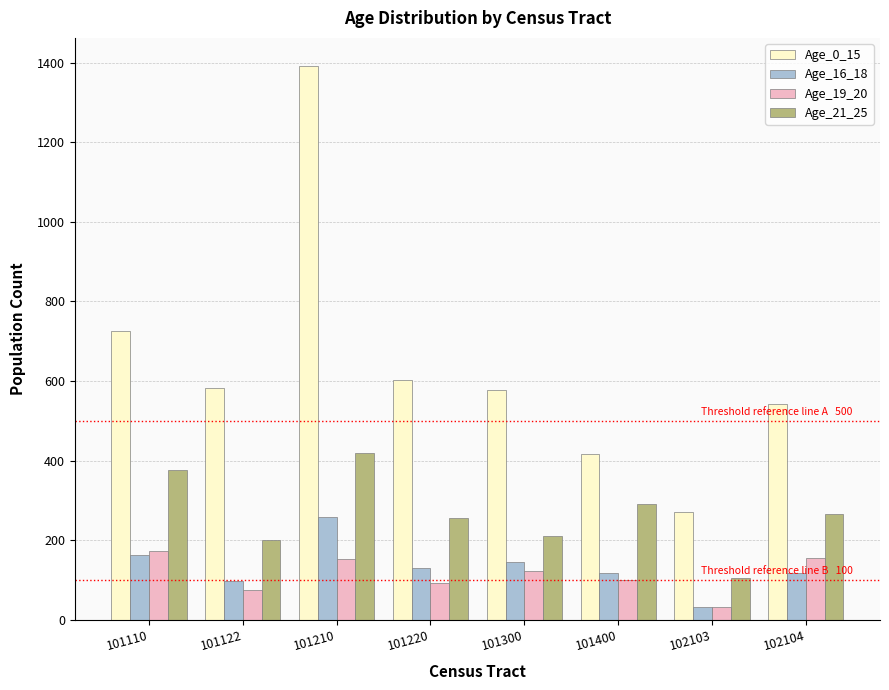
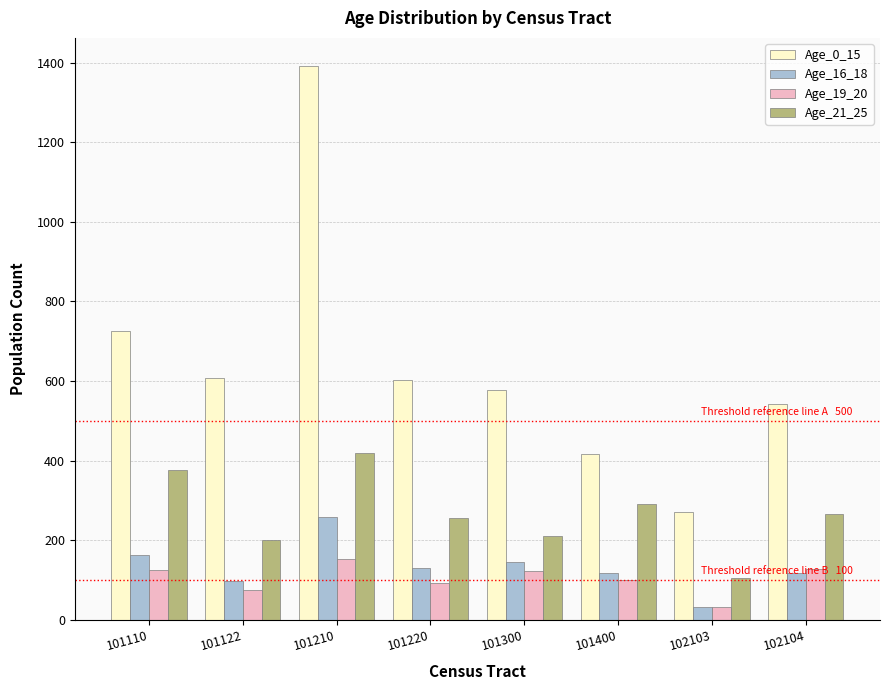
Age_19_20, 101110: 170 -> 120
Age_0_15, 101122: 580 -> 610
Age_19_20, 102104: 160 -> 130
